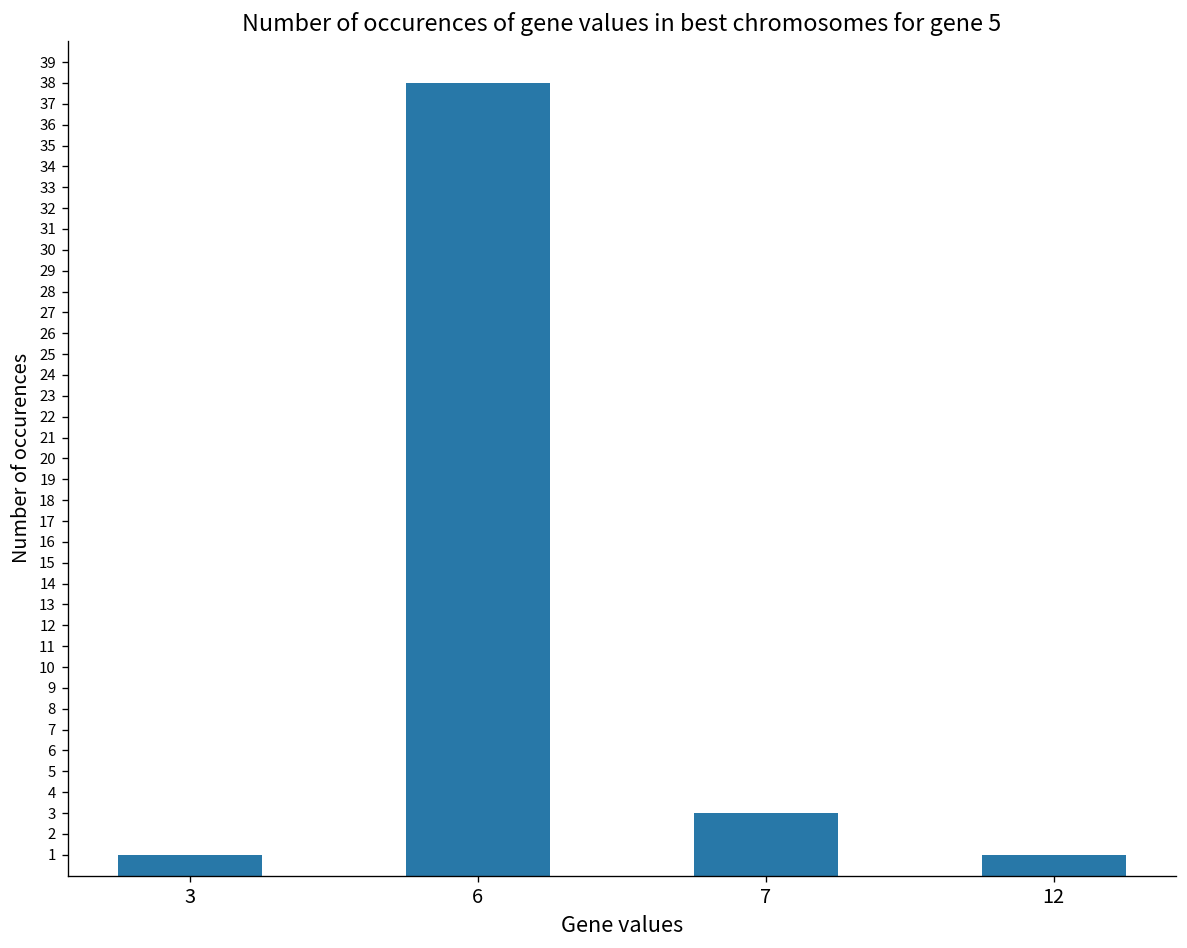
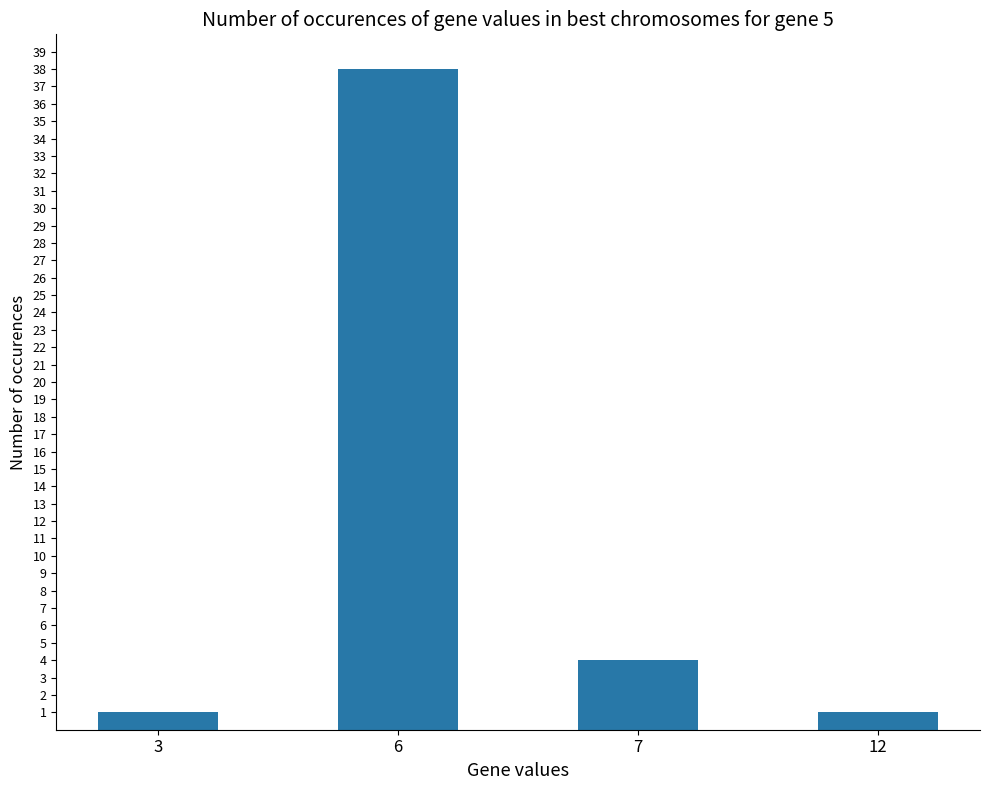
7: 3 -> 4
